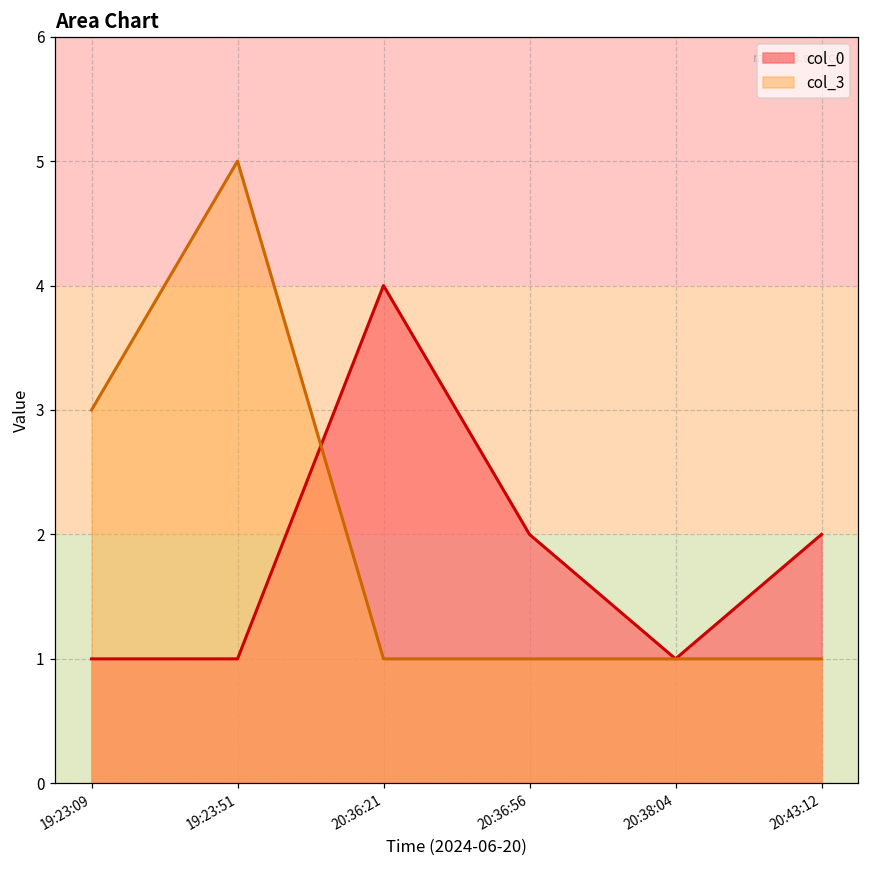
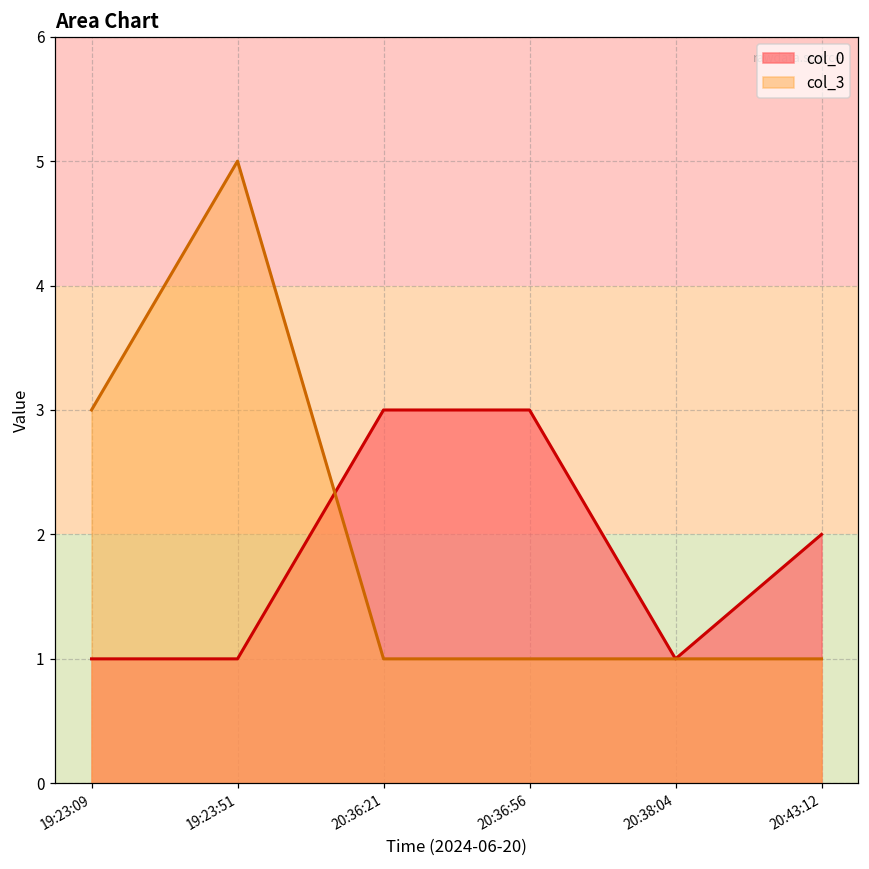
col_0, 20:36:21: 4 -> 3
col_0, 20:36:56: 2 -> 3
